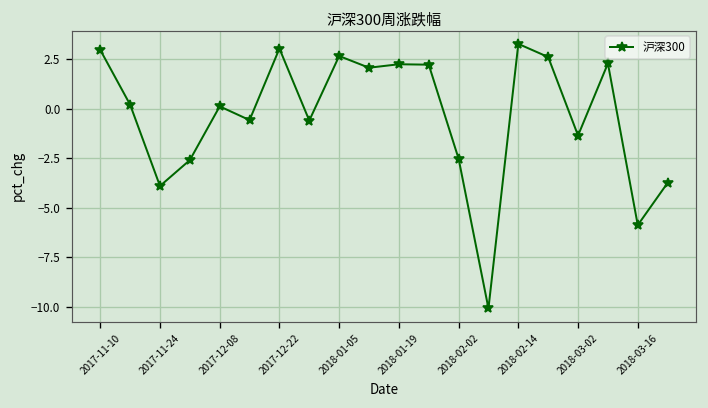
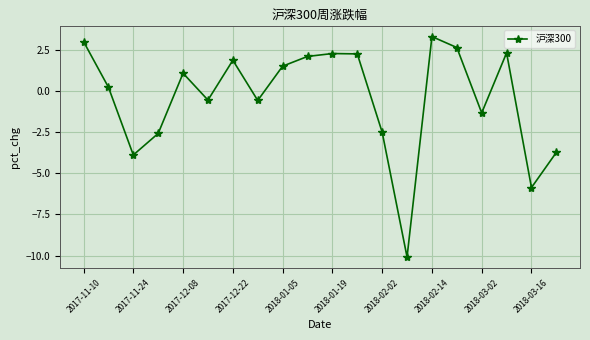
2017-12-08: 0.1 -> 1.1
2017-12-22: 3.1 -> 1.9
2018-01-05: 2.7 -> 1.5
